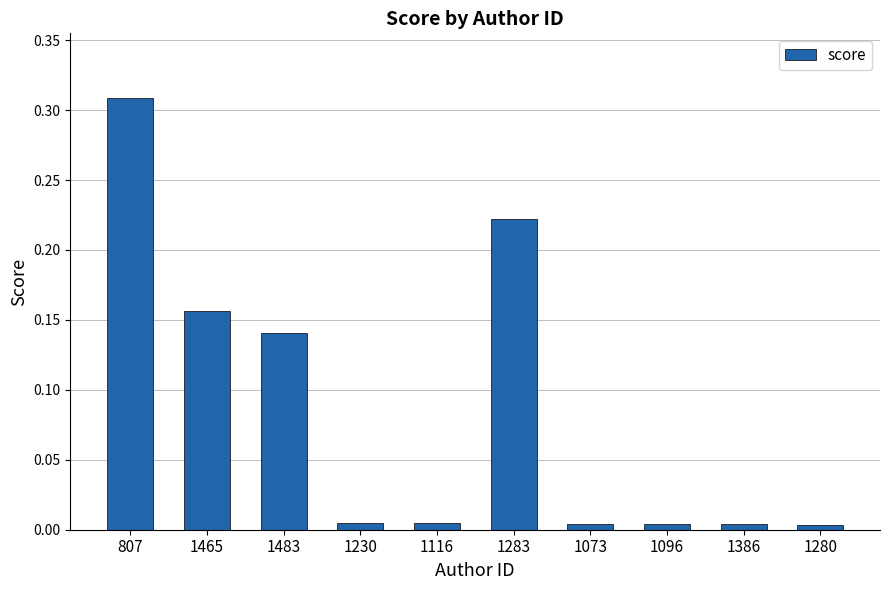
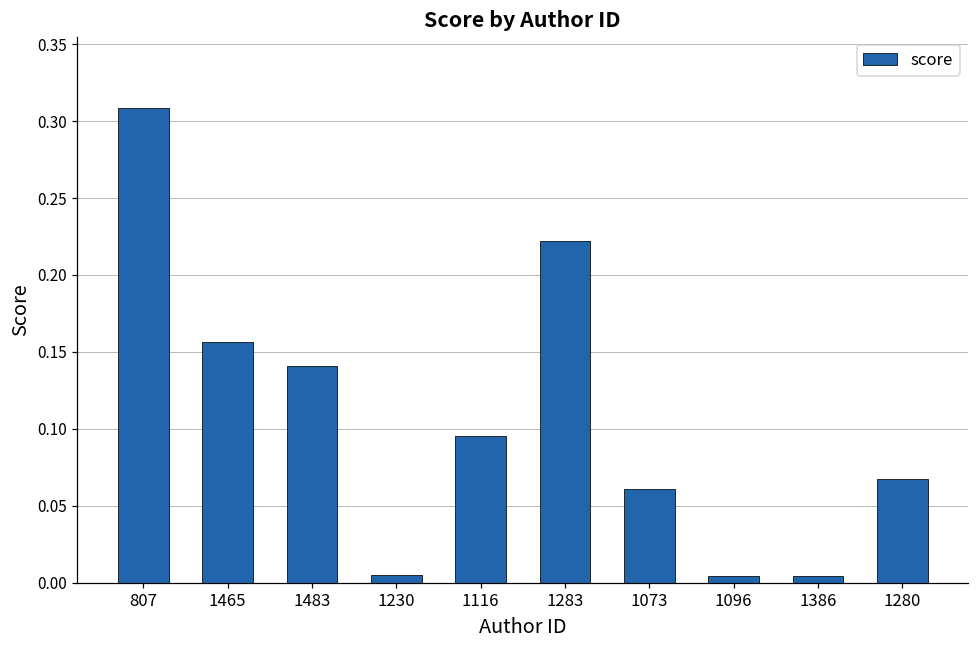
1116: 0.005 -> 0.095
1073: 0.004 -> 0.061
1280: 0.003 -> 0.068
